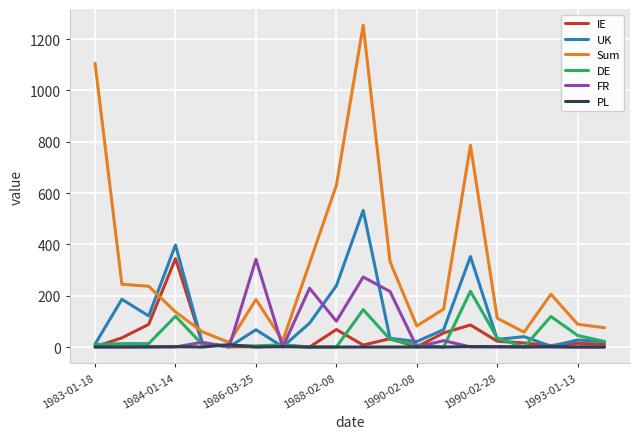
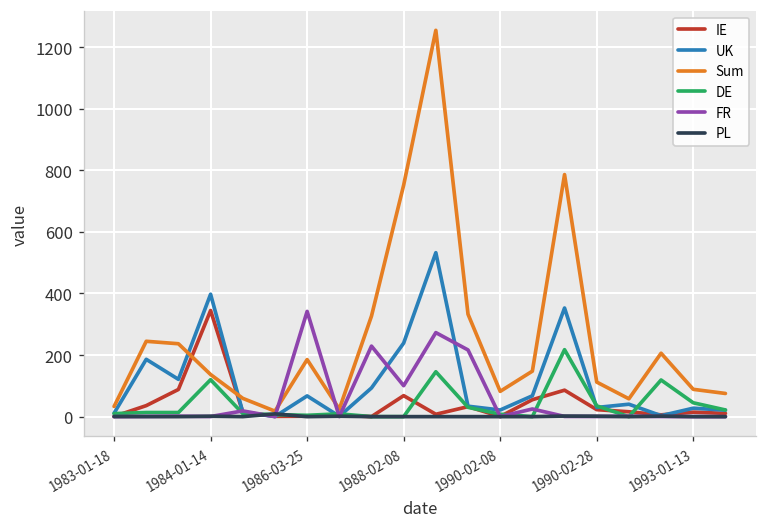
Sum, 1983-01-18: 1110 -> 30
Sum, 1988-02-08: 630 -> 750
